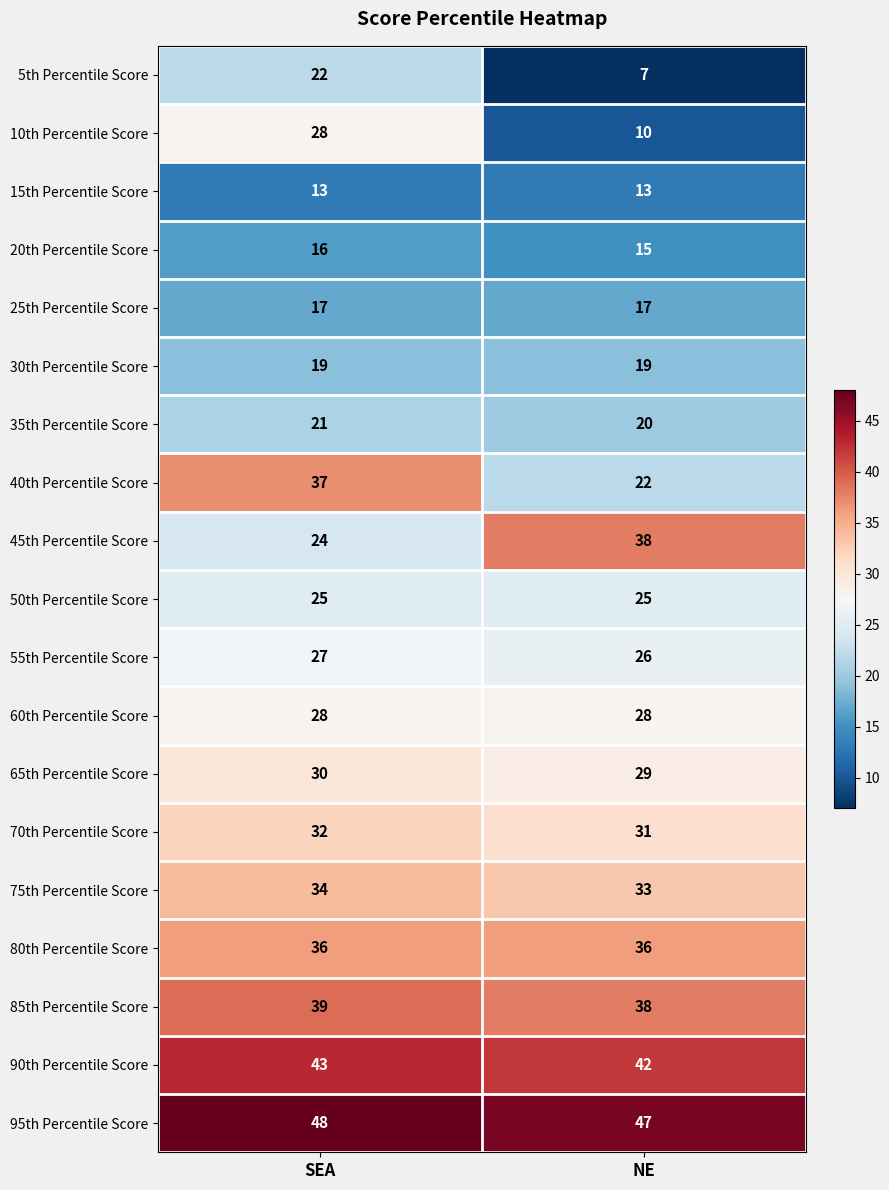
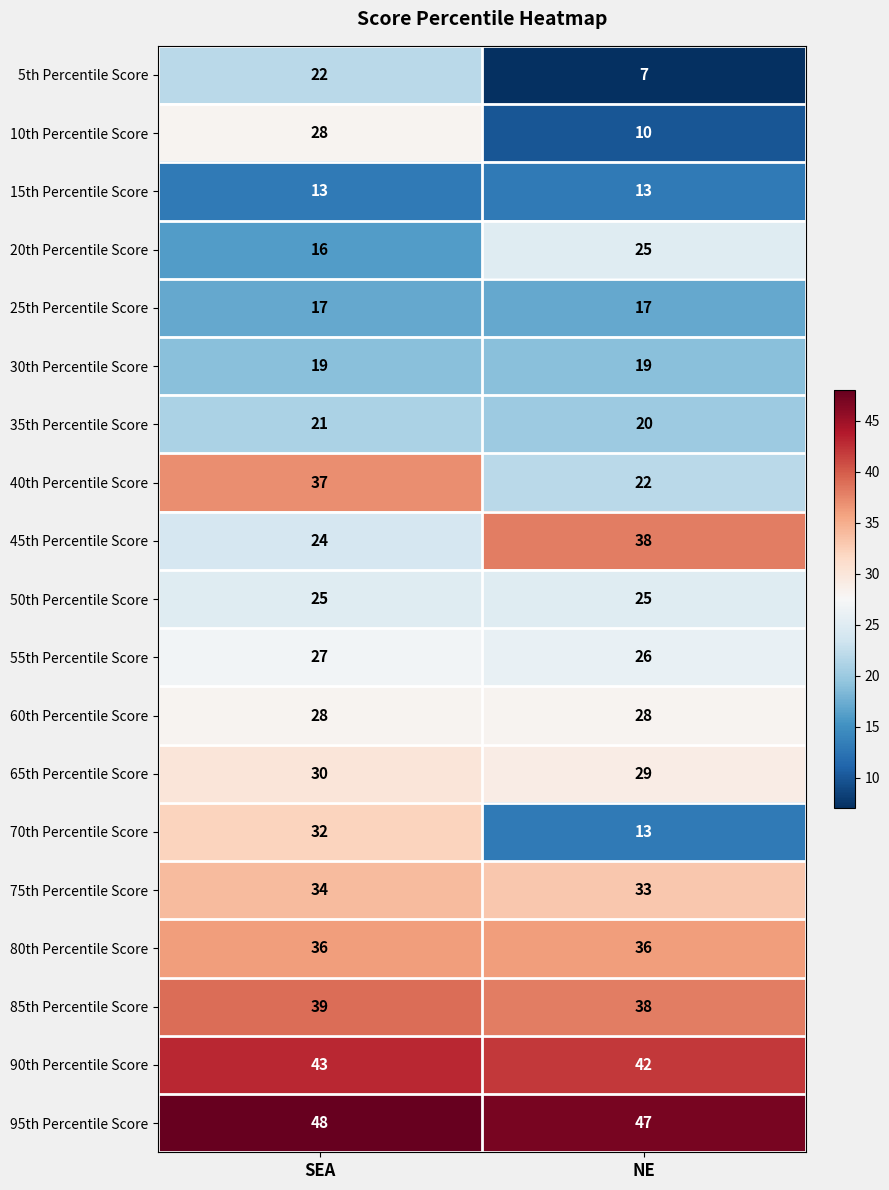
20th Percentile Score, NE: 15 -> 25
70th Percentile Score, NE: 31 -> 13
